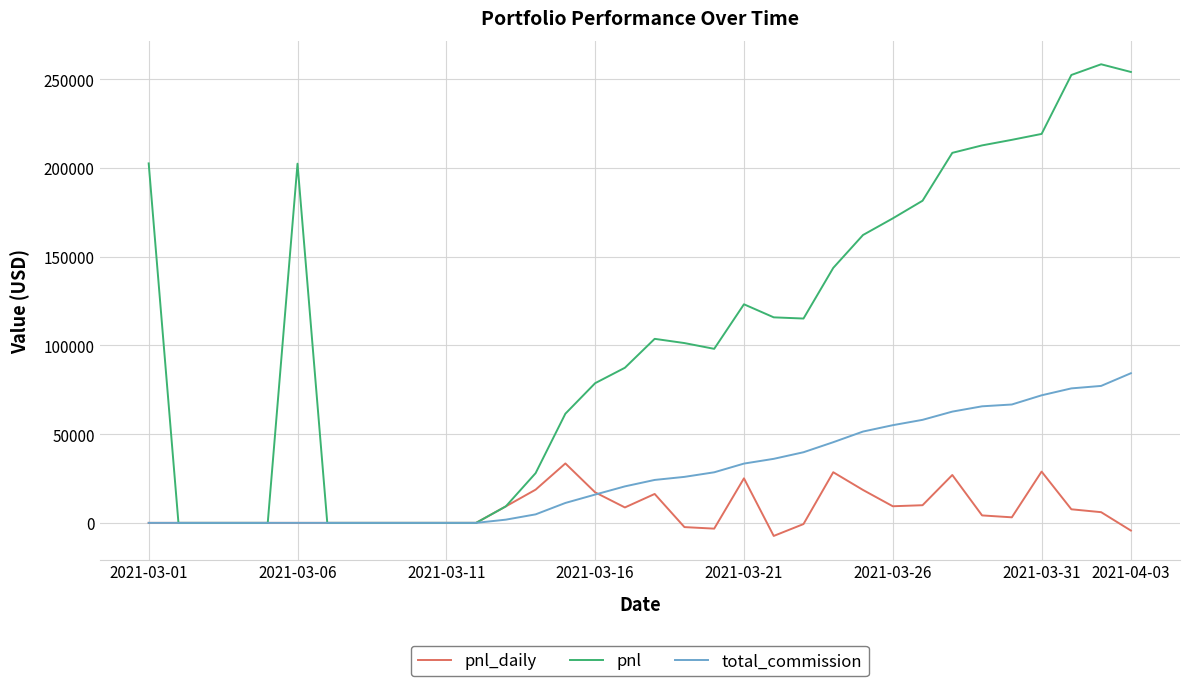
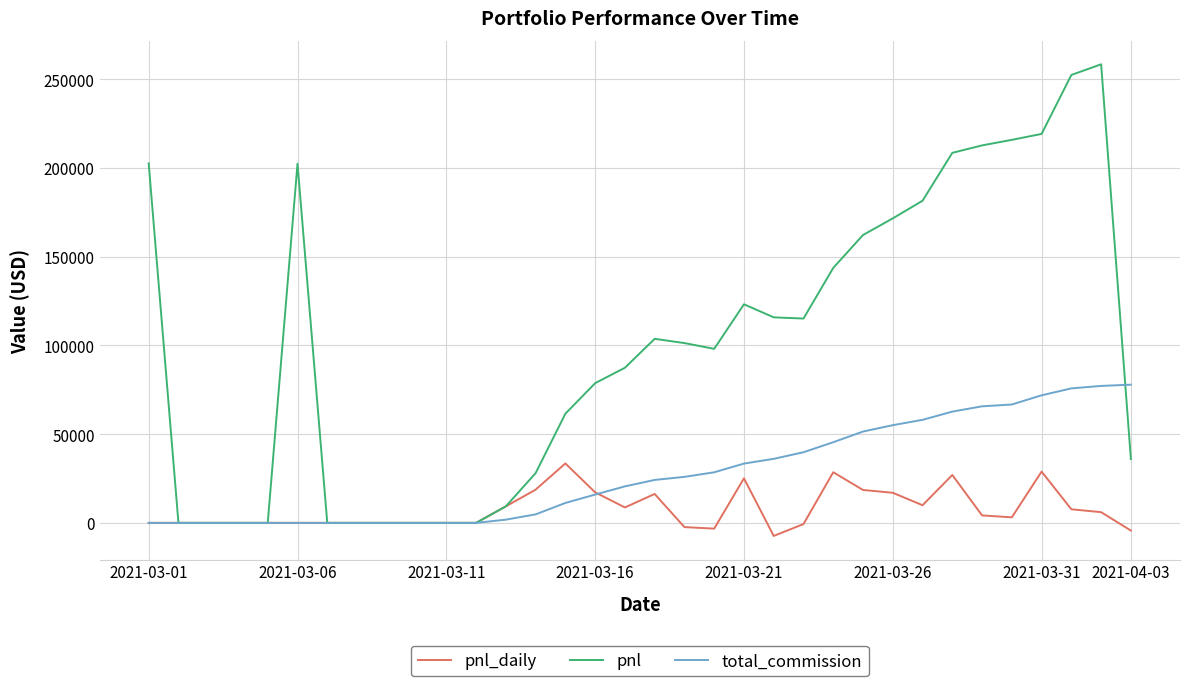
pnl_daily, 2021-03-26: 9000 -> 17000
pnl, 2021-04-03: 254000 -> 36000
total_commission, 2021-04-03: 84000 -> 78000
